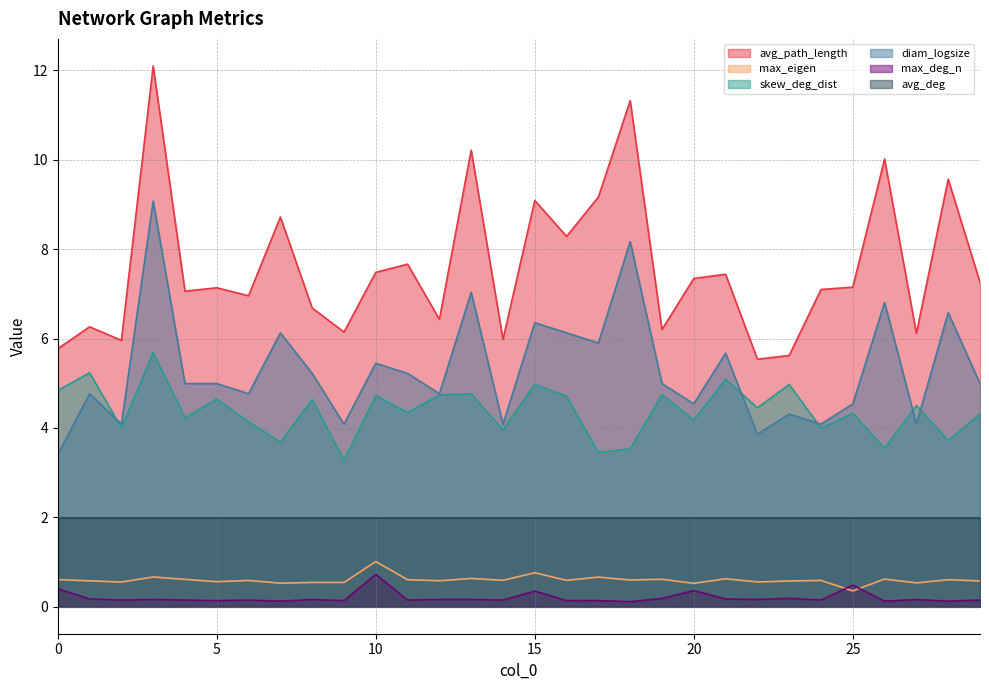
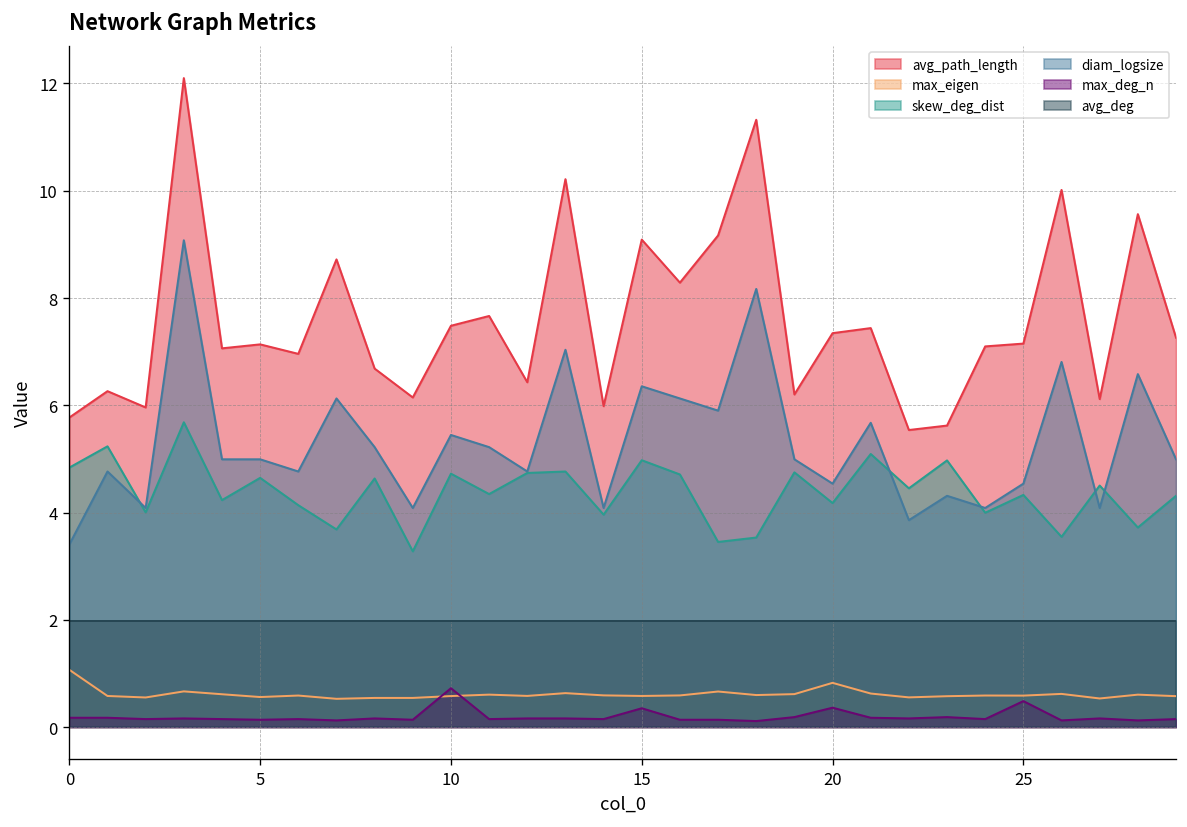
max_eigen, 0: 0.6 -> 1.1
max_deg_n, 0: 0.4 -> 0.2
max_eigen, 10: 1.0 -> 0.6
max_eigen, 15: 0.8 -> 0.6
max_eigen, 20: 0.5 -> 0.8
max_eigen, 25: 0.4 -> 0.6
